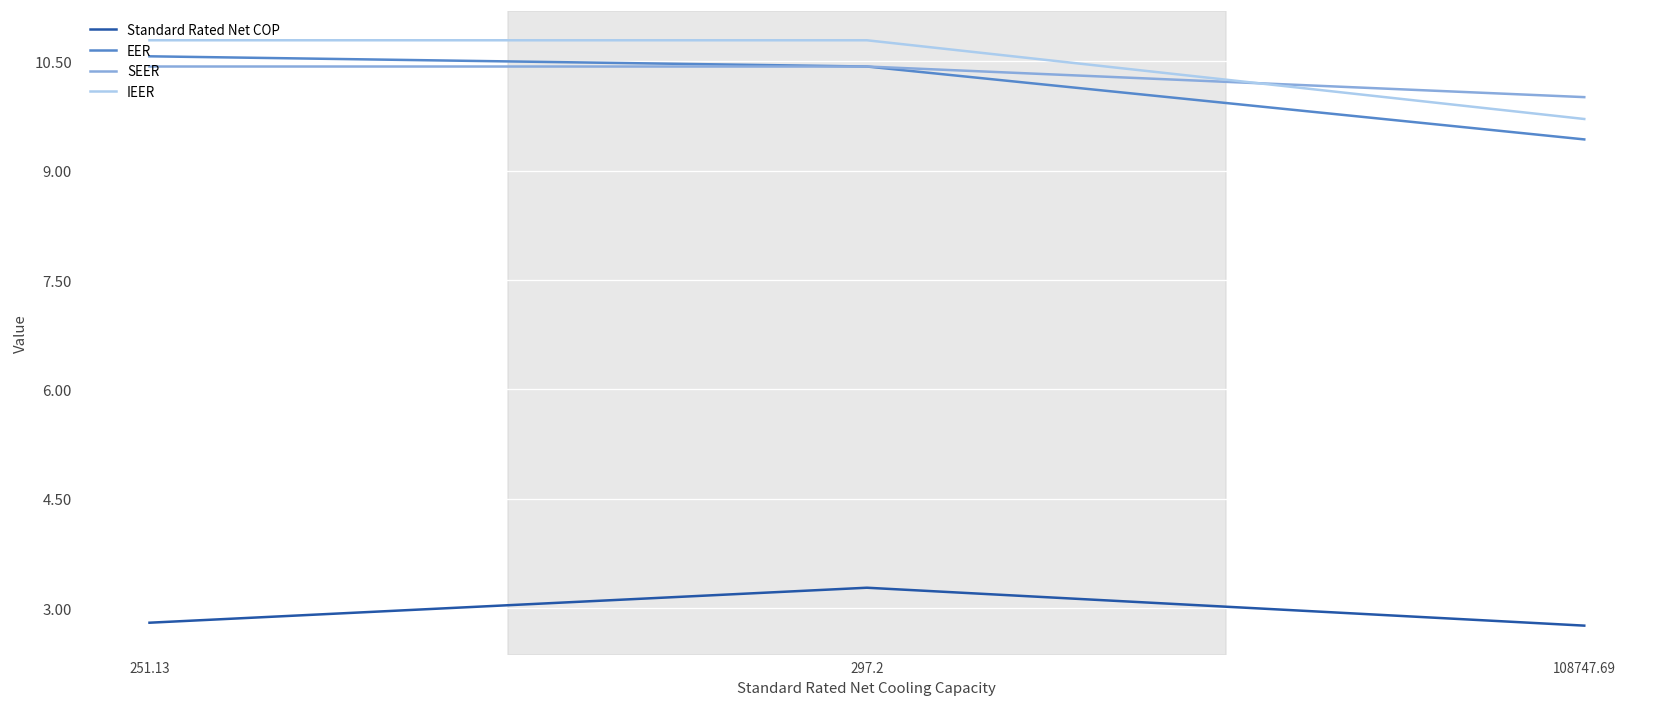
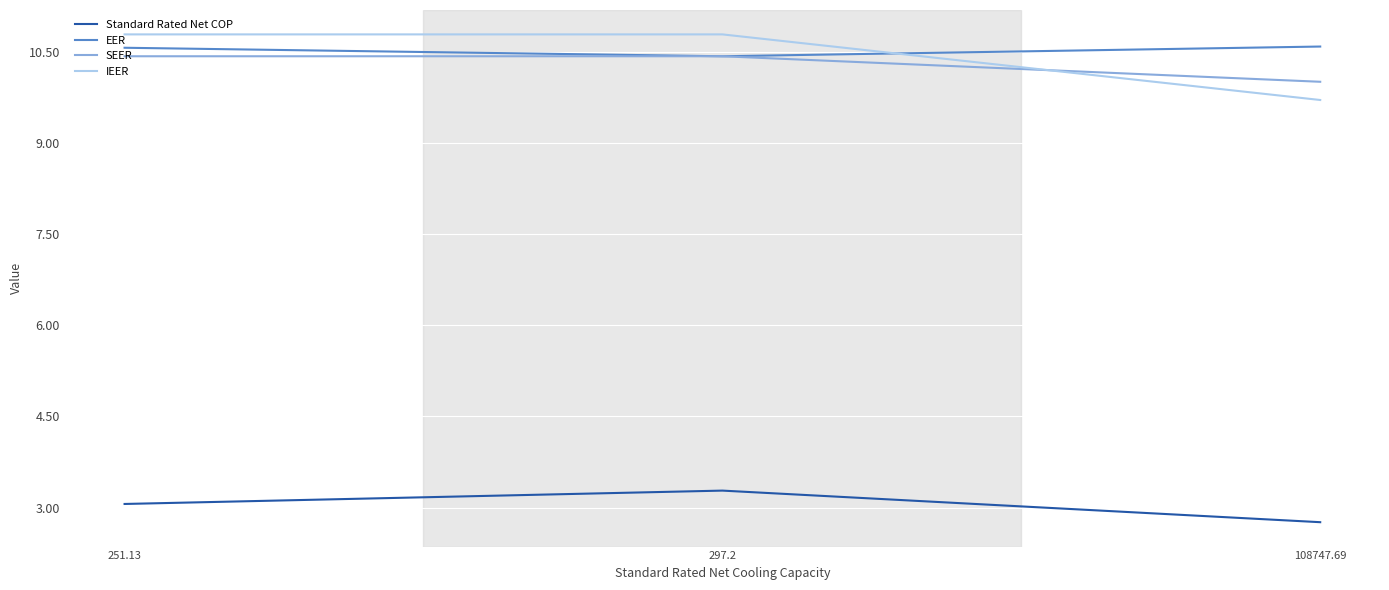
Standard Rated Net COP, 251.13: 2.8 -> 3.1
EER, 108747.69: 9.4 -> 10.6
